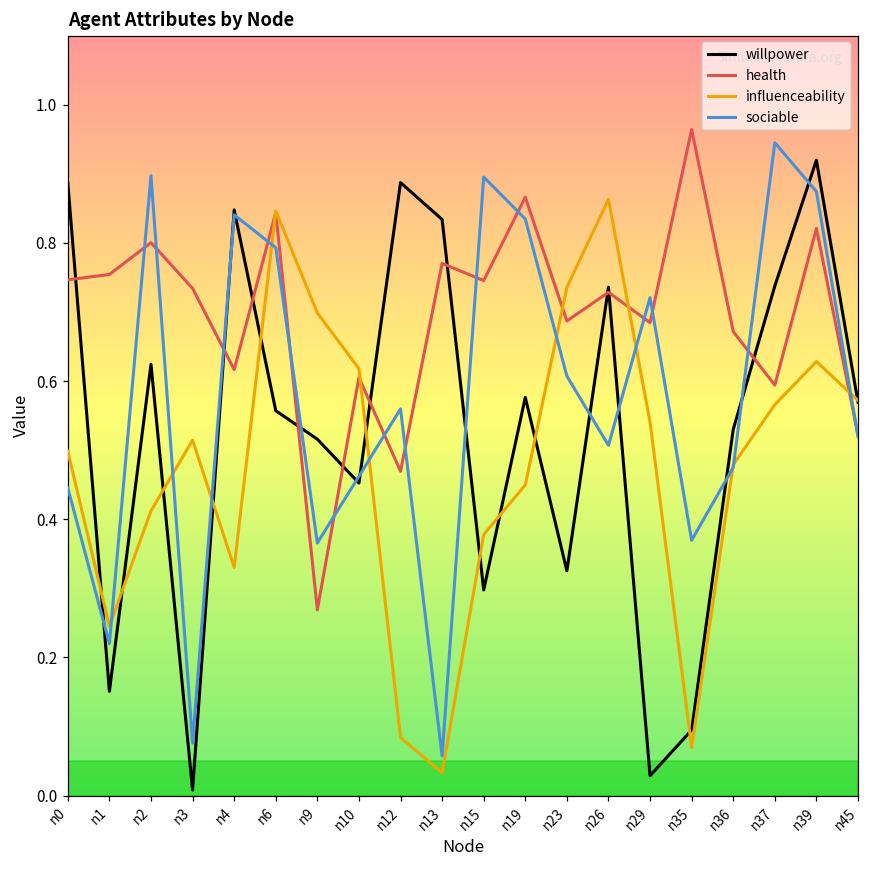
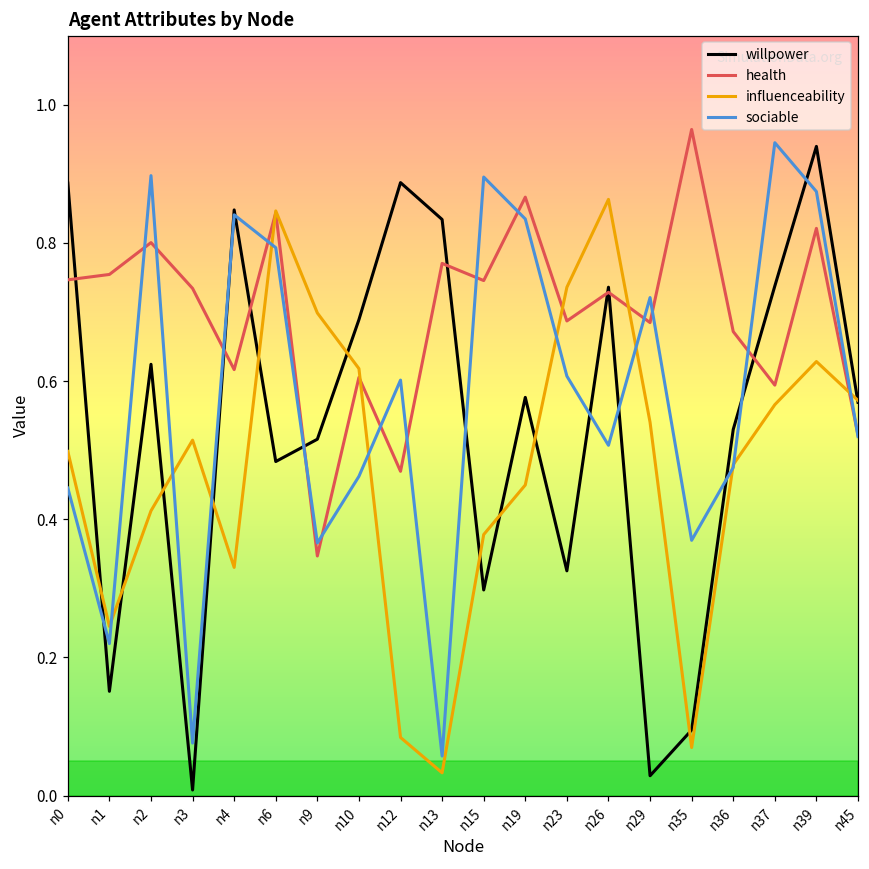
willpower, n6: 0.56 -> 0.48
health, n9: 0.27 -> 0.35
willpower, n10: 0.45 -> 0.69
sociable, n12: 0.56 -> 0.60
willpower, n39: 0.92 -> 0.94
